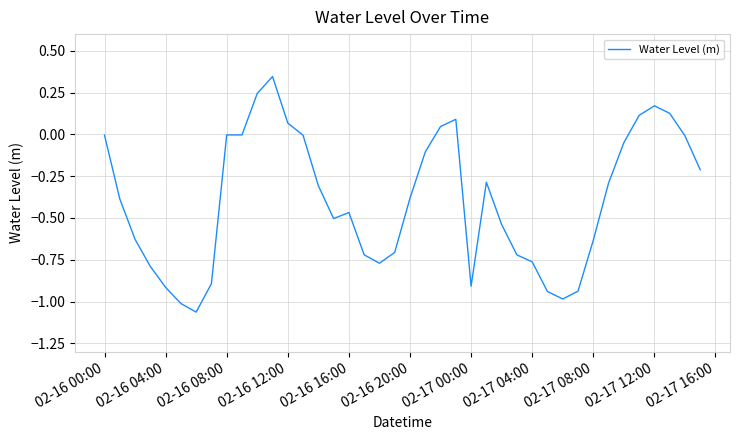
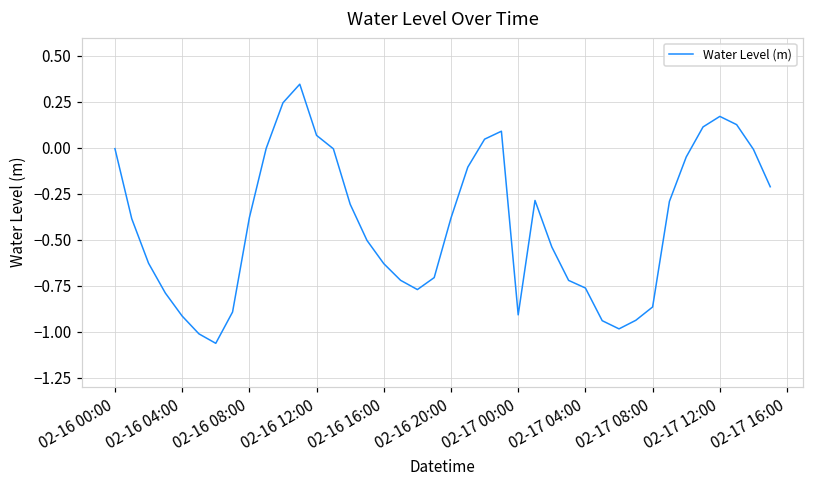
02-16 08:00: 0.00 -> -0.38
02-16 16:00: -0.47 -> -0.63
02-17 08:00: -0.63 -> -0.87
